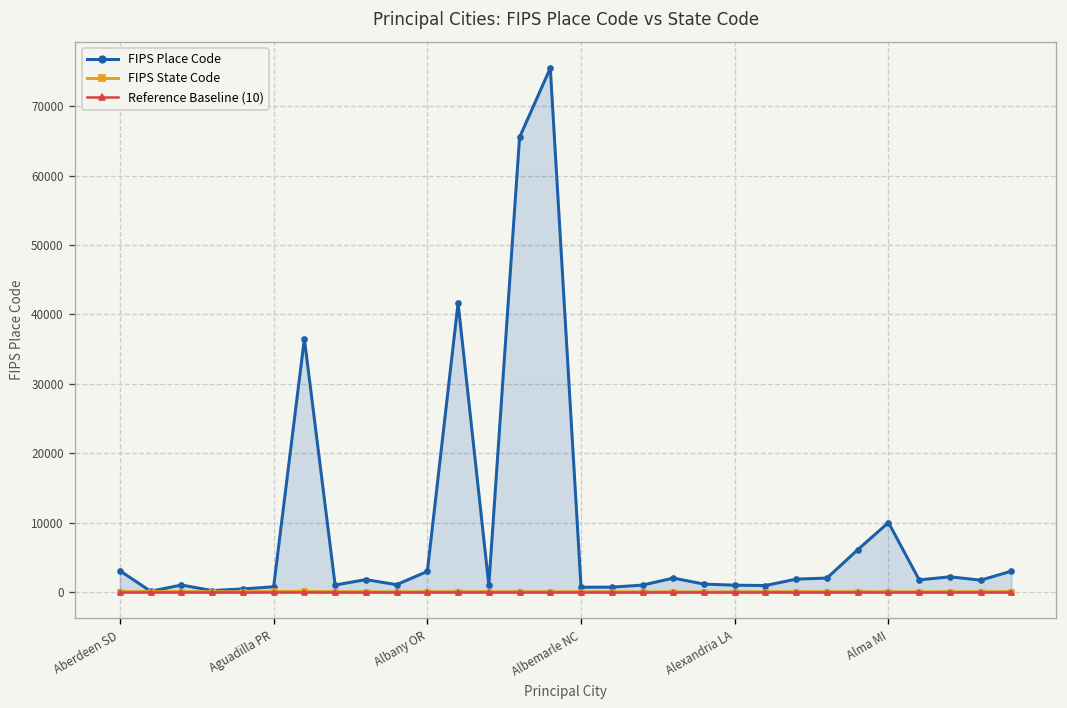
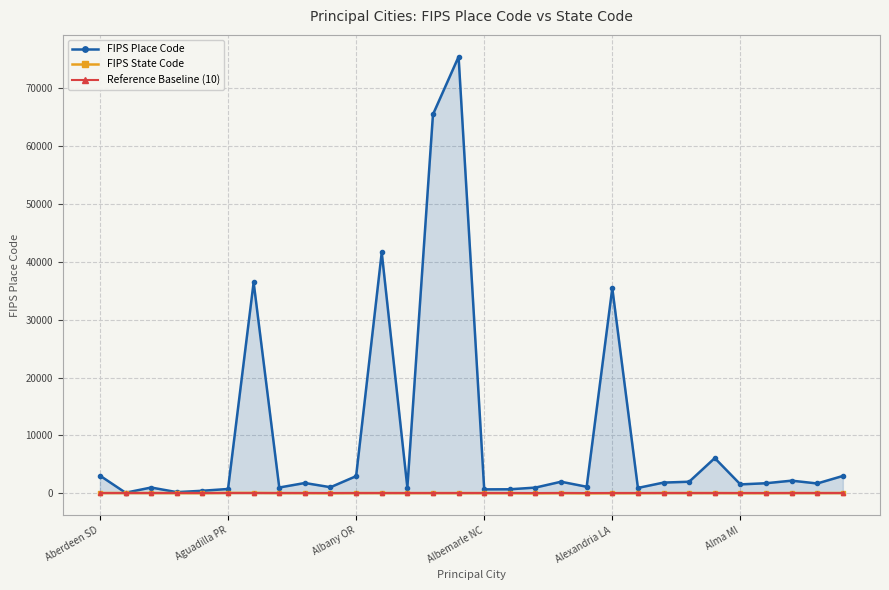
FIPS Place Code, Alexandria LA: 1000 -> 35000
FIPS Place Code, Alma MI: 10000 -> 2000
